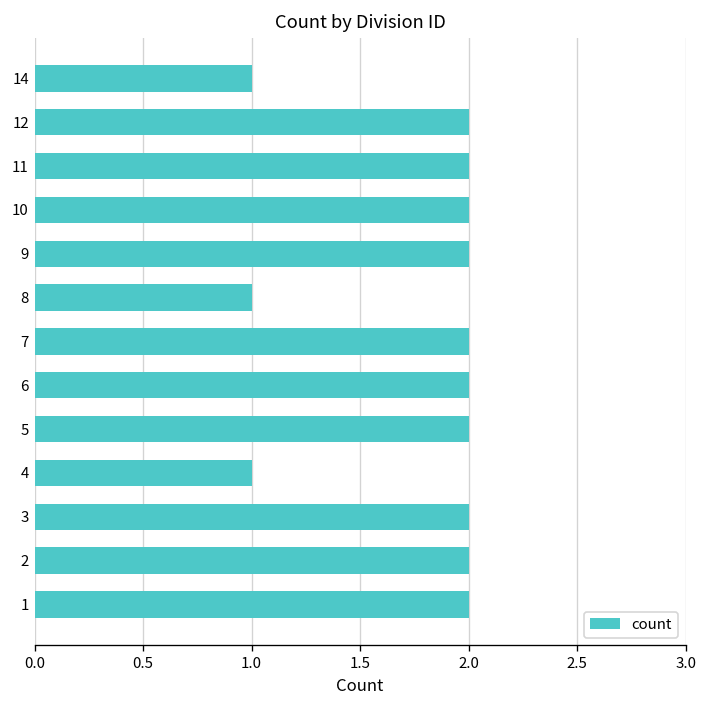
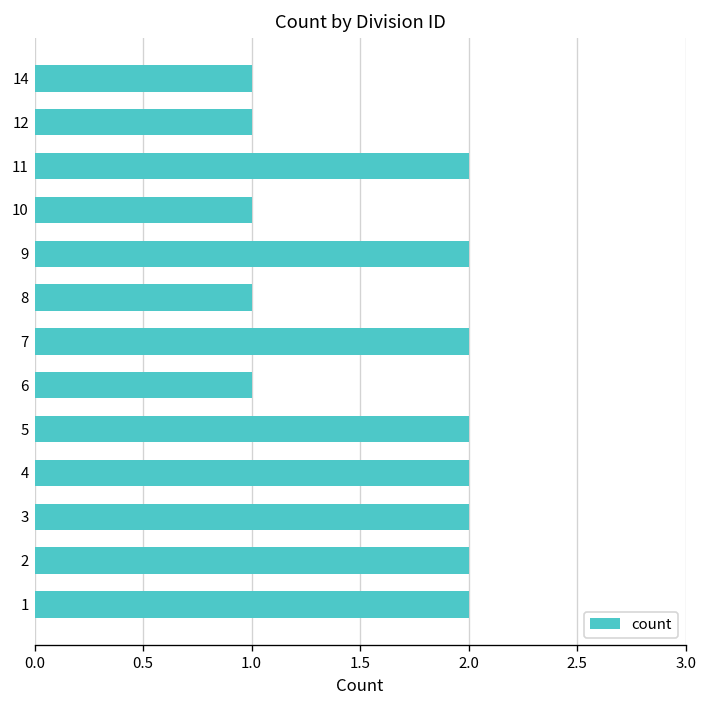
12: 2 -> 1
10: 2 -> 1
6: 2 -> 1
4: 1 -> 2
